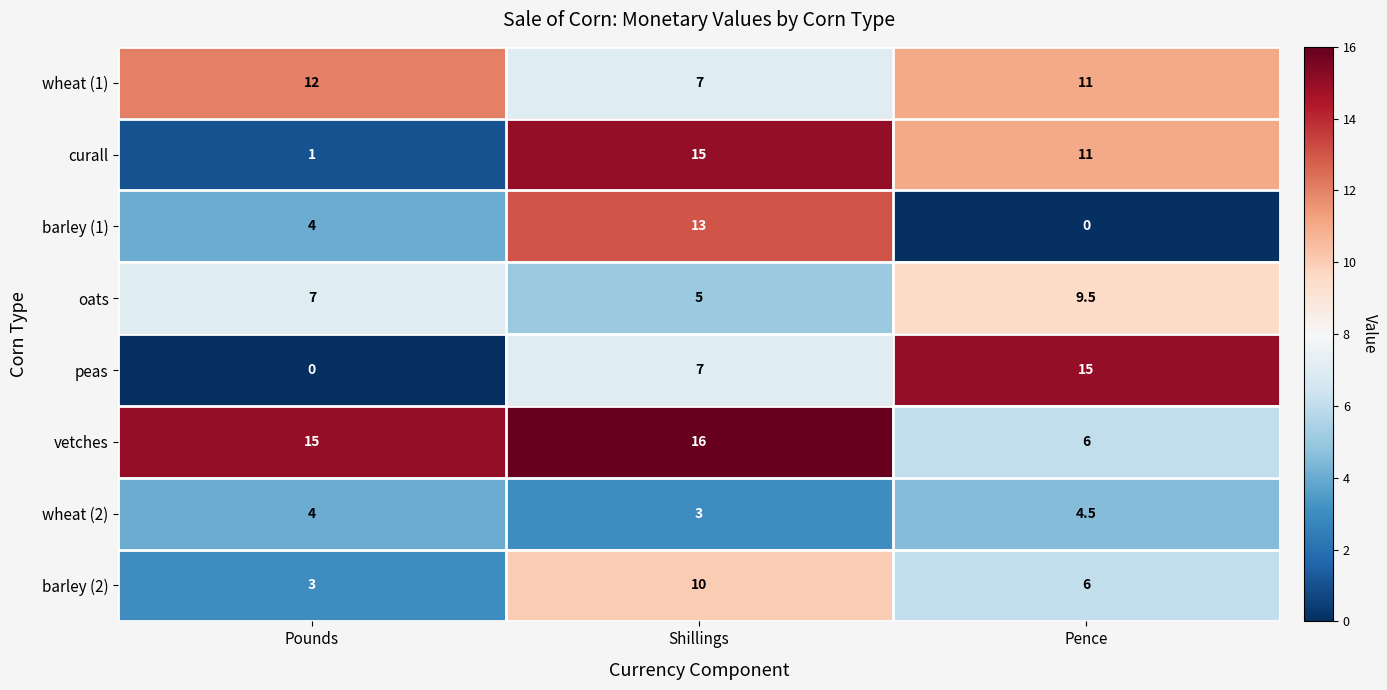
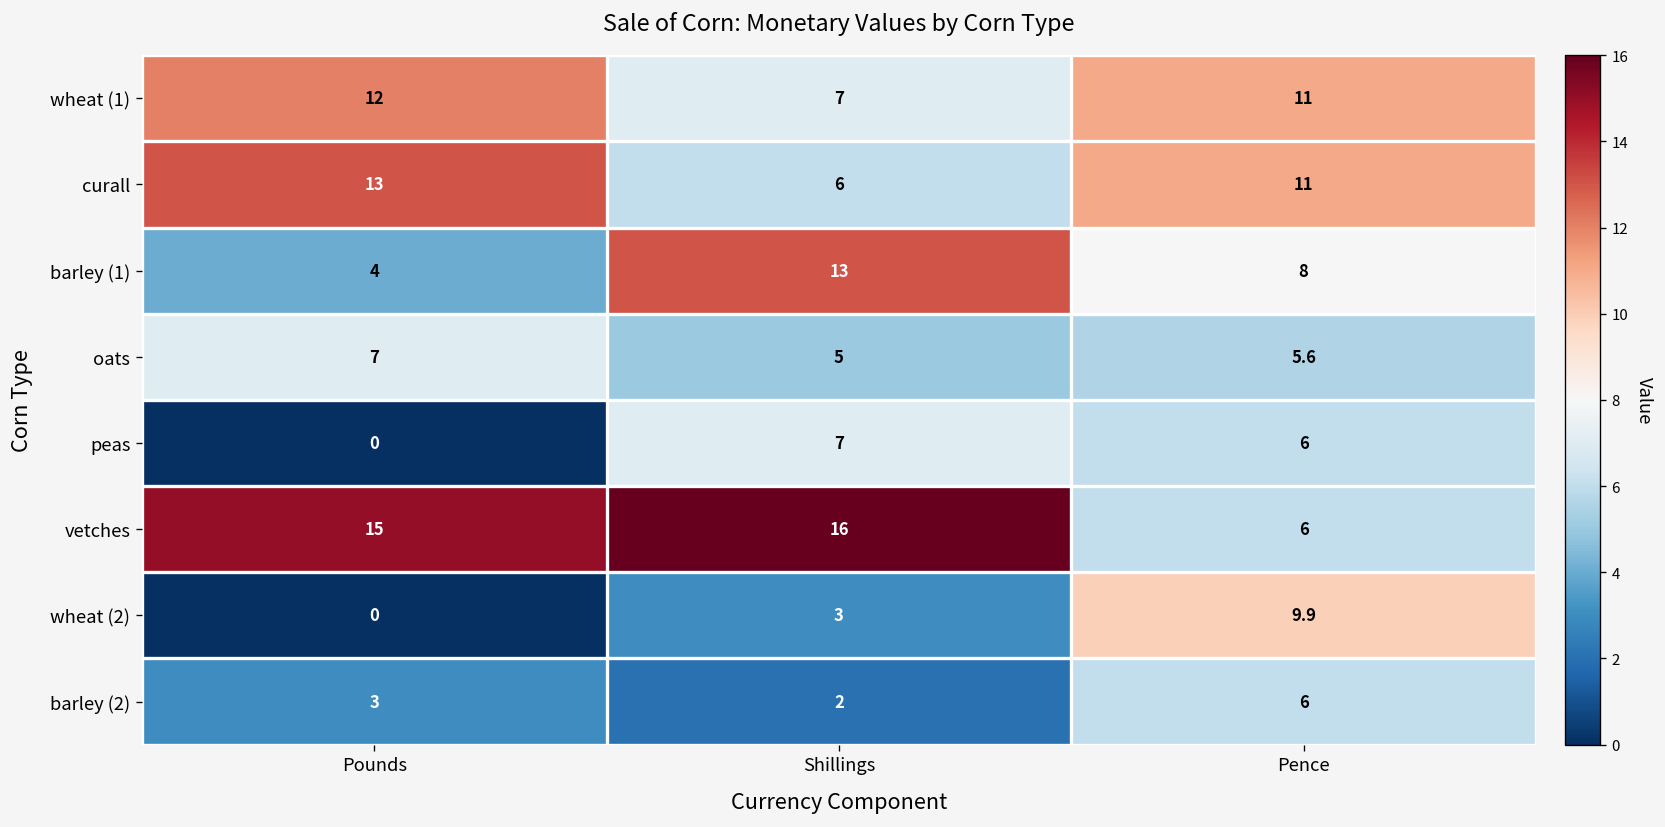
curall, Pounds: 1 -> 13
curall, Shillings: 15 -> 6
barley (1), Pence: 0 -> 8
oats, Pence: 9.5 -> 5.6
peas, Pence: 15 -> 6
wheat (2), Pounds: 4 -> 0
wheat (2), Pence: 4.5 -> 9.9
barley (2), Shillings: 10 -> 2
